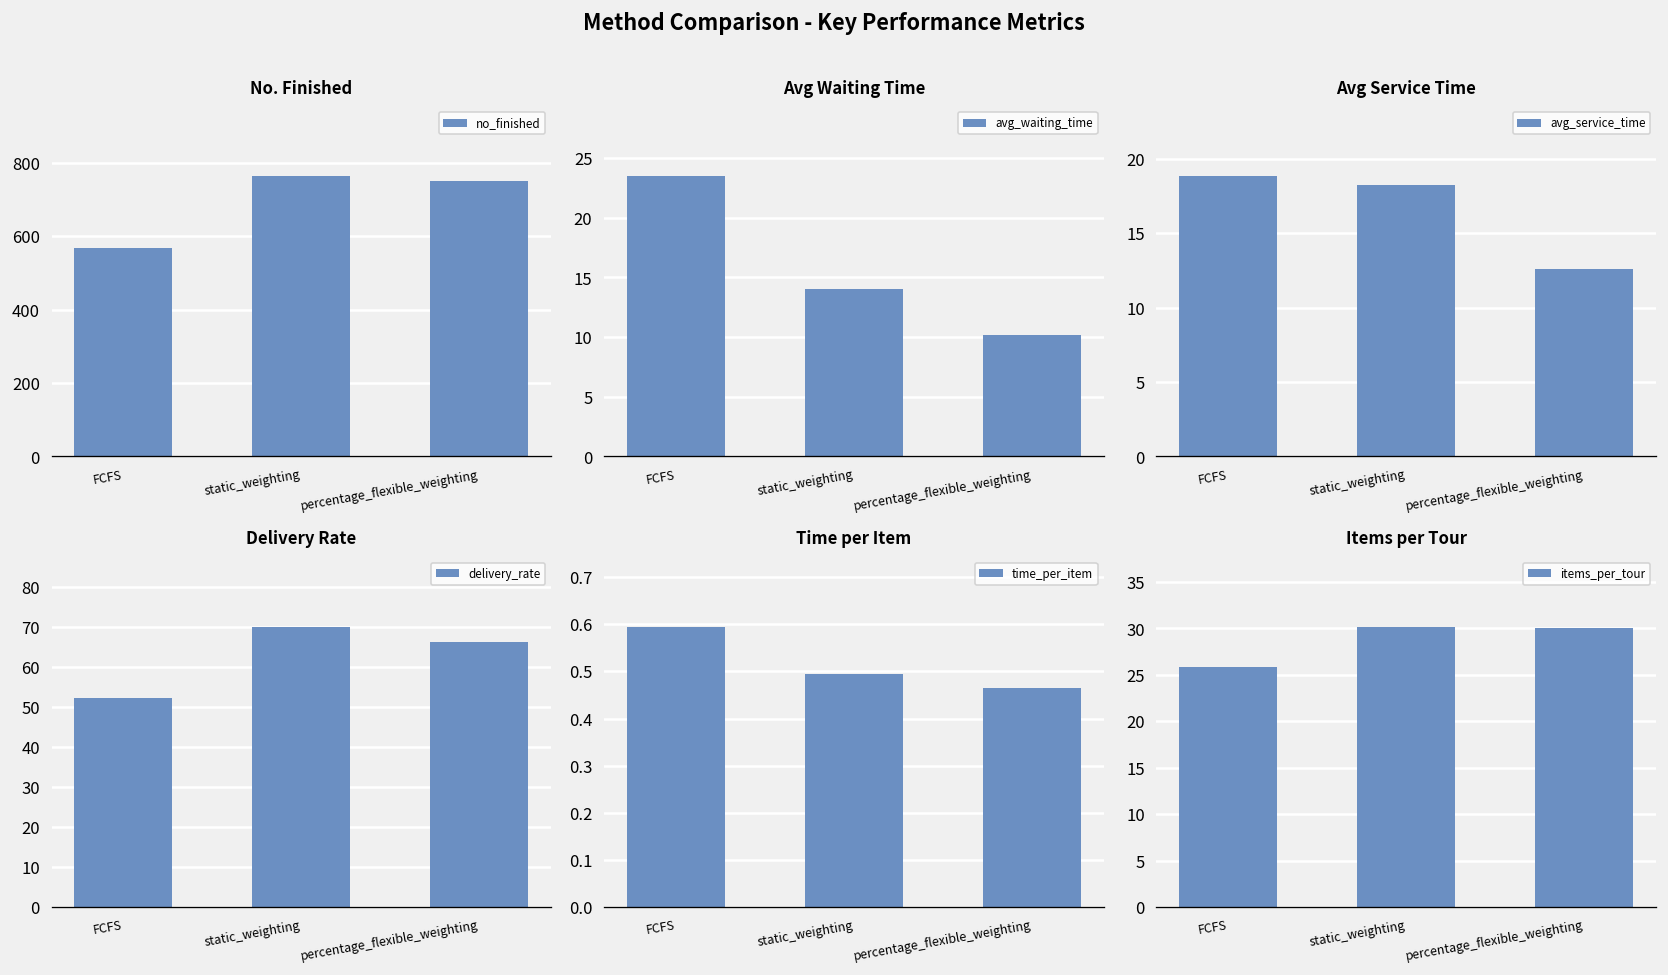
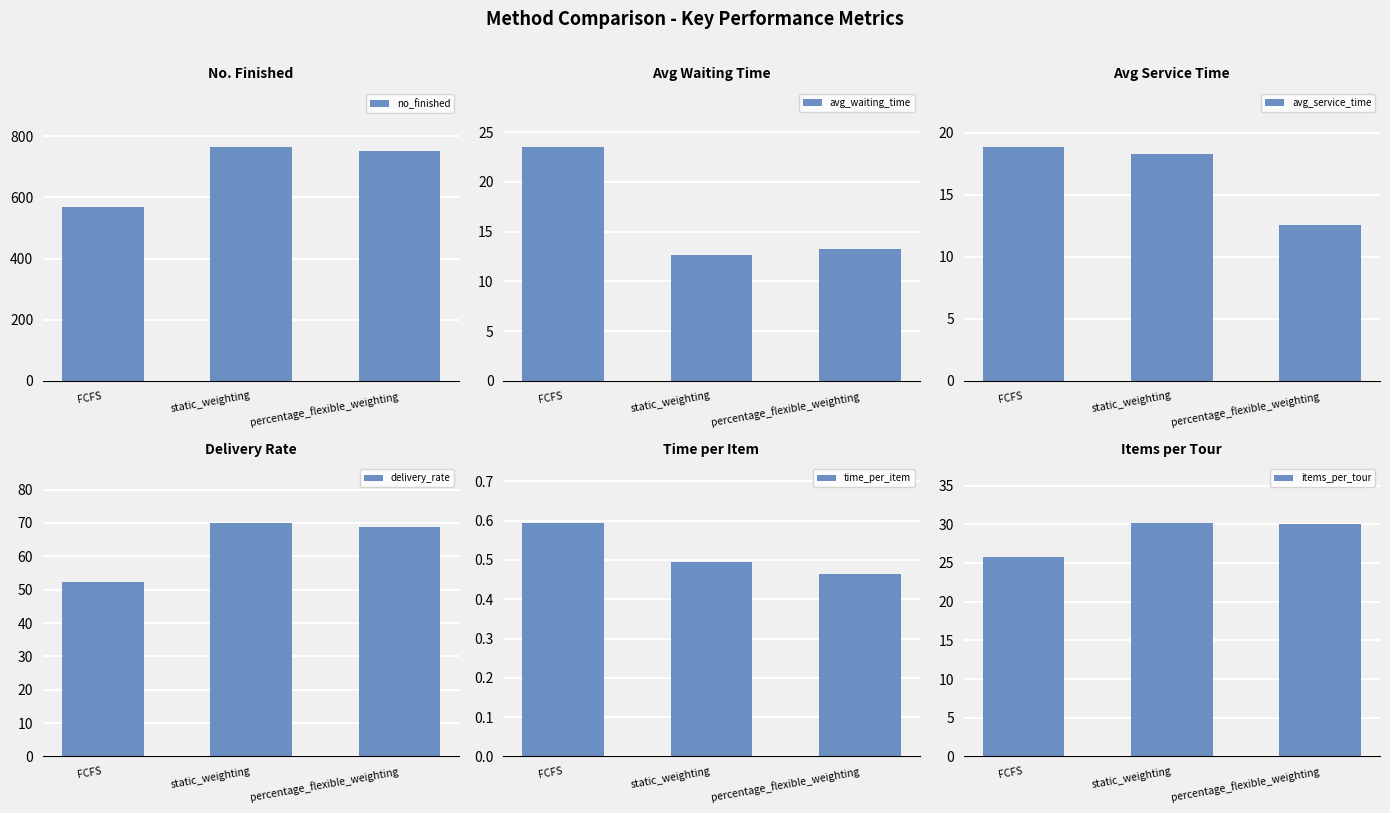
Avg Waiting Time, static_weighting: 14 -> 13
Avg Waiting Time, percentage_flexible_weighting: 10 -> 13
Delivery Rate, percentage_flexible_weighting: 66 -> 69
